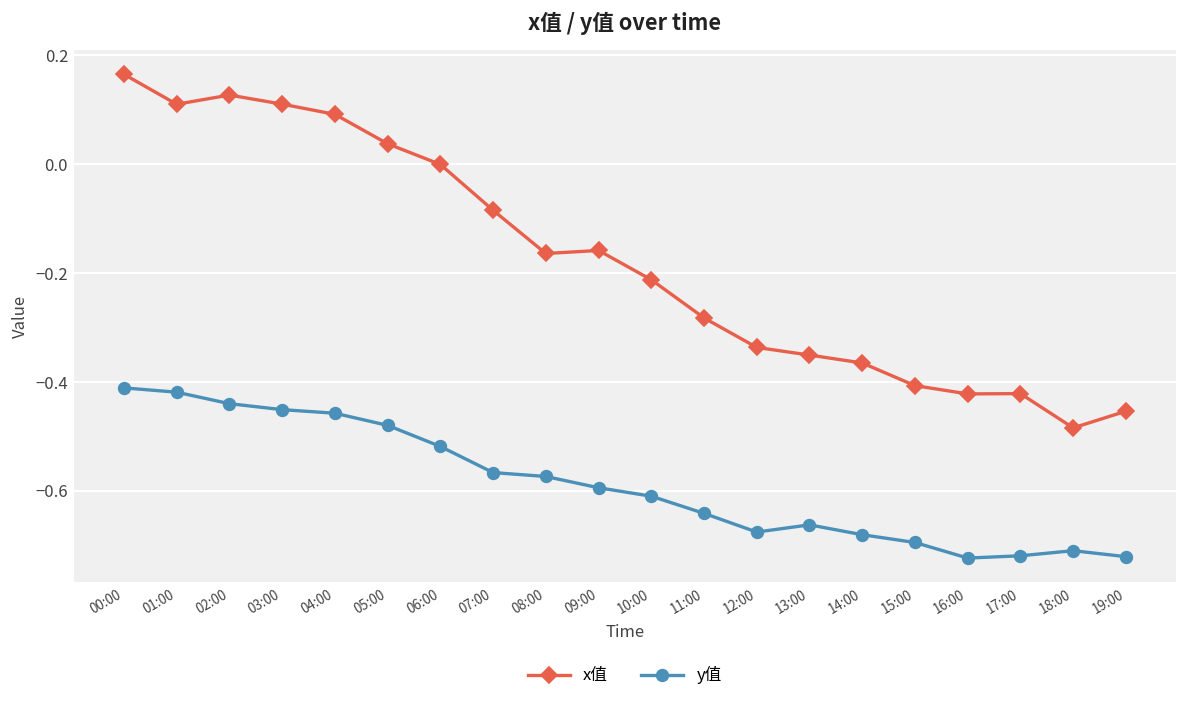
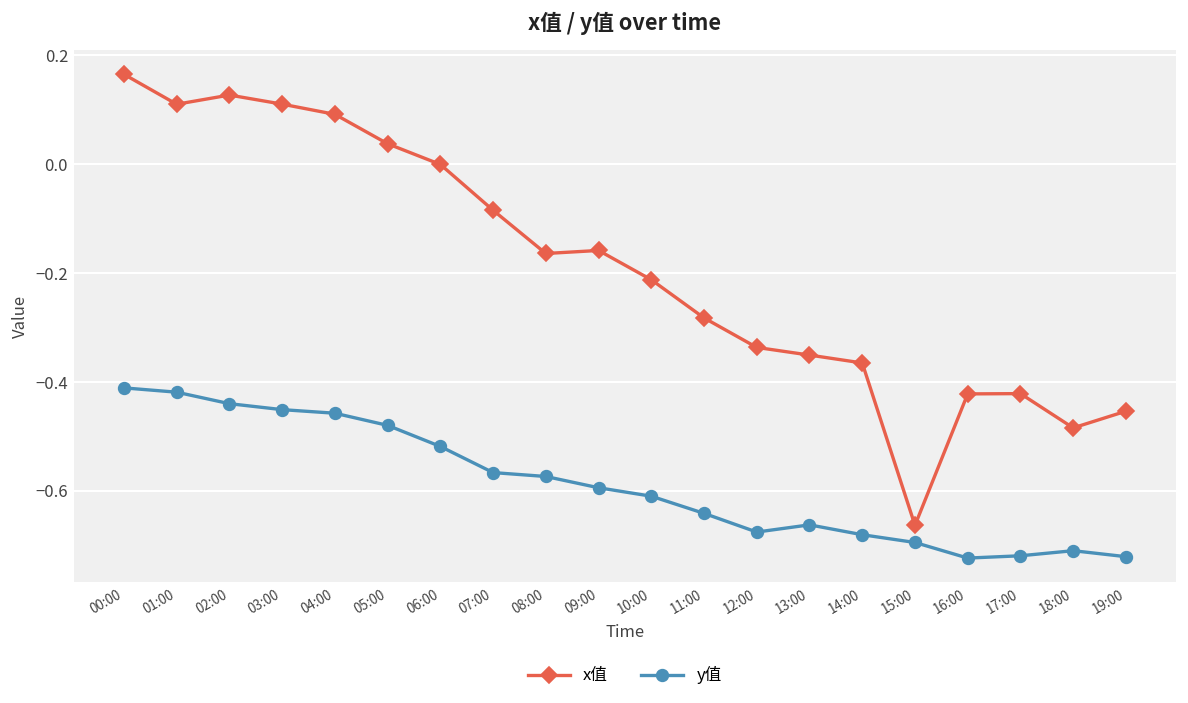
x值, 15:00: -0.41 -> -0.66
